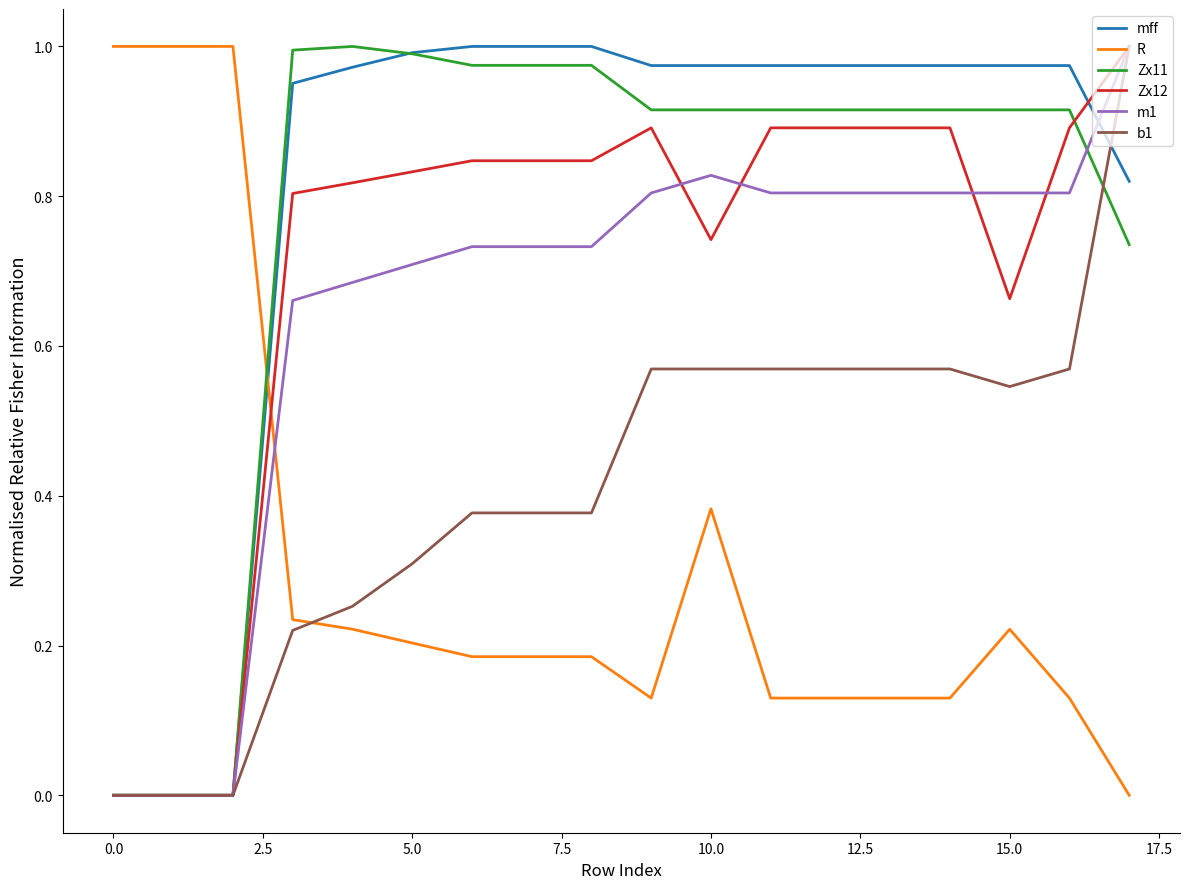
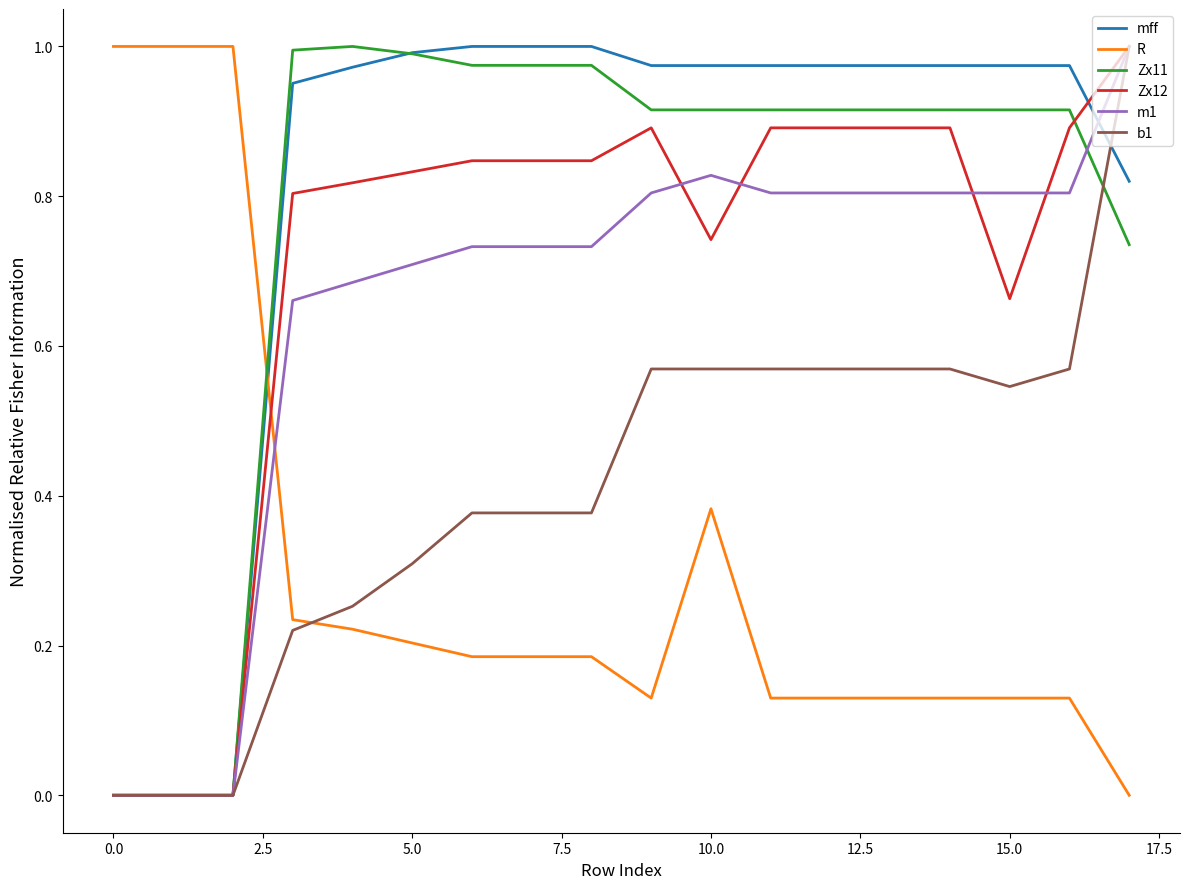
R, 15.0: 0.22 -> 0.13
